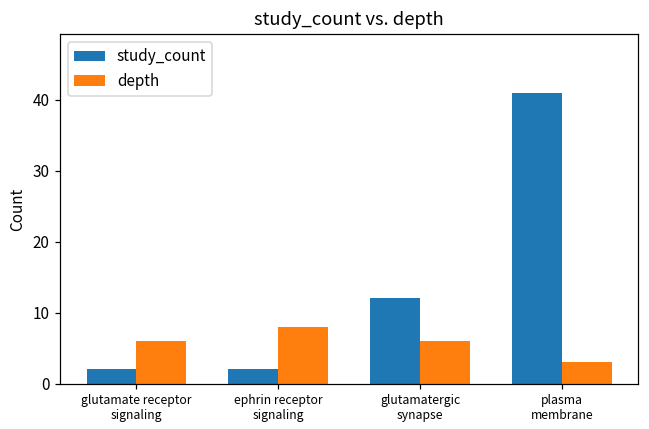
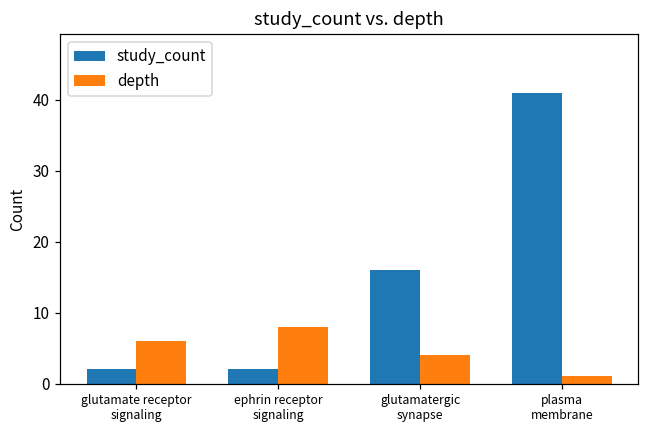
study_count, glutamatergic synapse: 12 -> 16
depth, glutamatergic synapse: 6 -> 4
depth, plasma membrane: 3 -> 1
